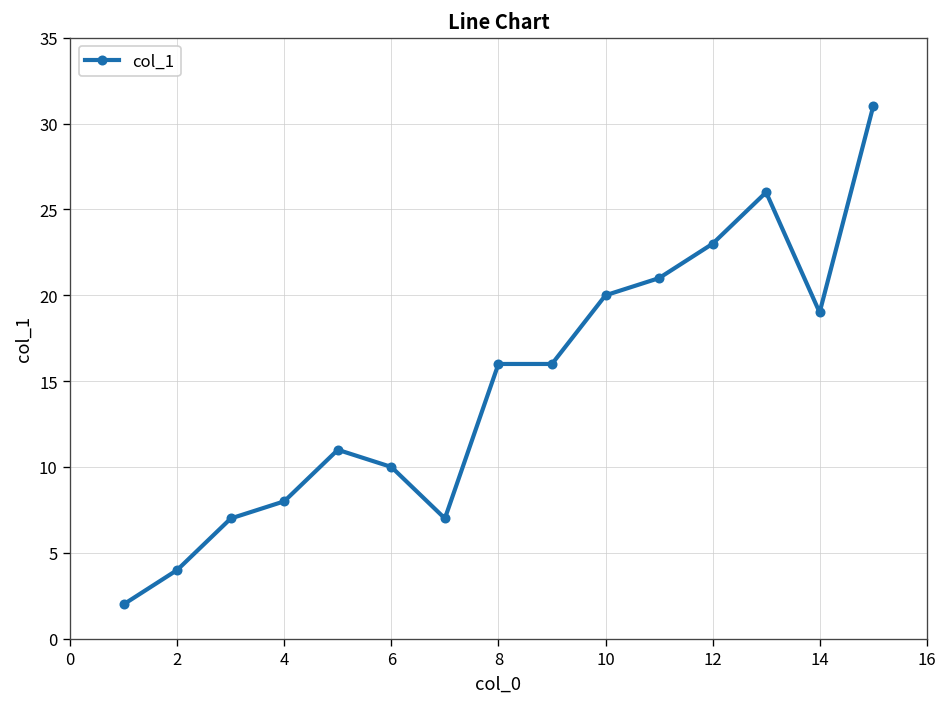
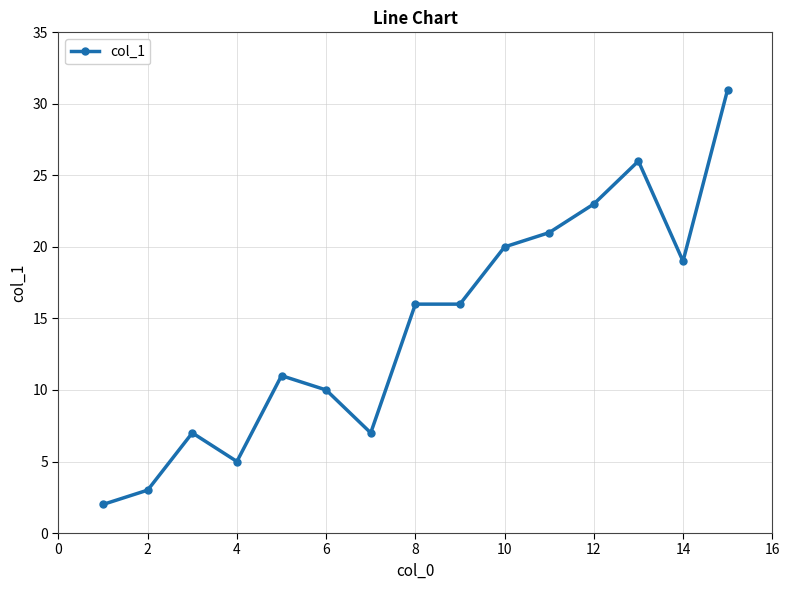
2: 4 -> 3
4: 8 -> 5
